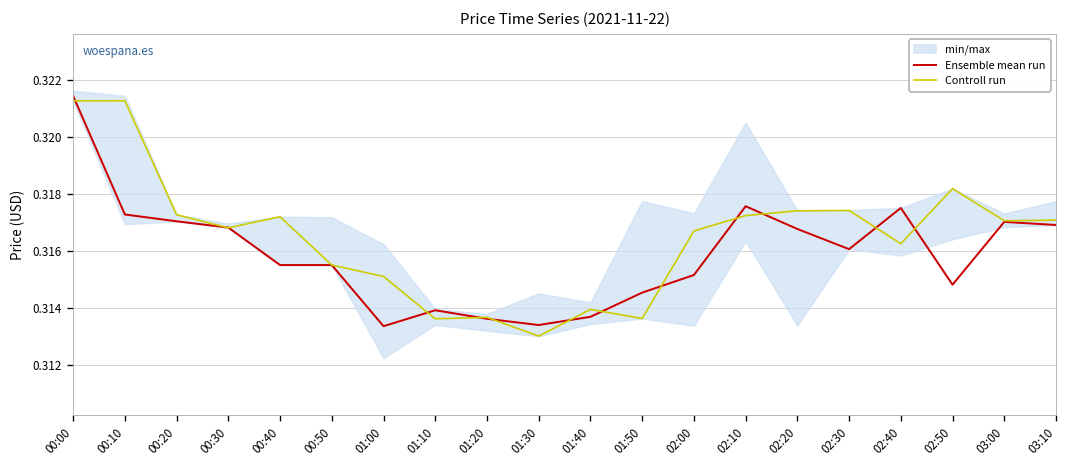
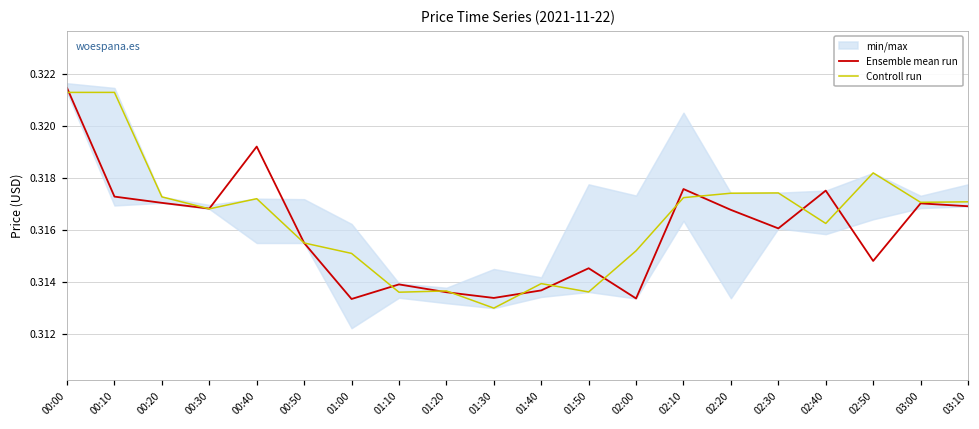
Ensemble mean run, 00:40: 0.3155 -> 0.3192
Ensemble mean run, 02:00: 0.3152 -> 0.3134
Controll run, 02:00: 0.3167 -> 0.3152
